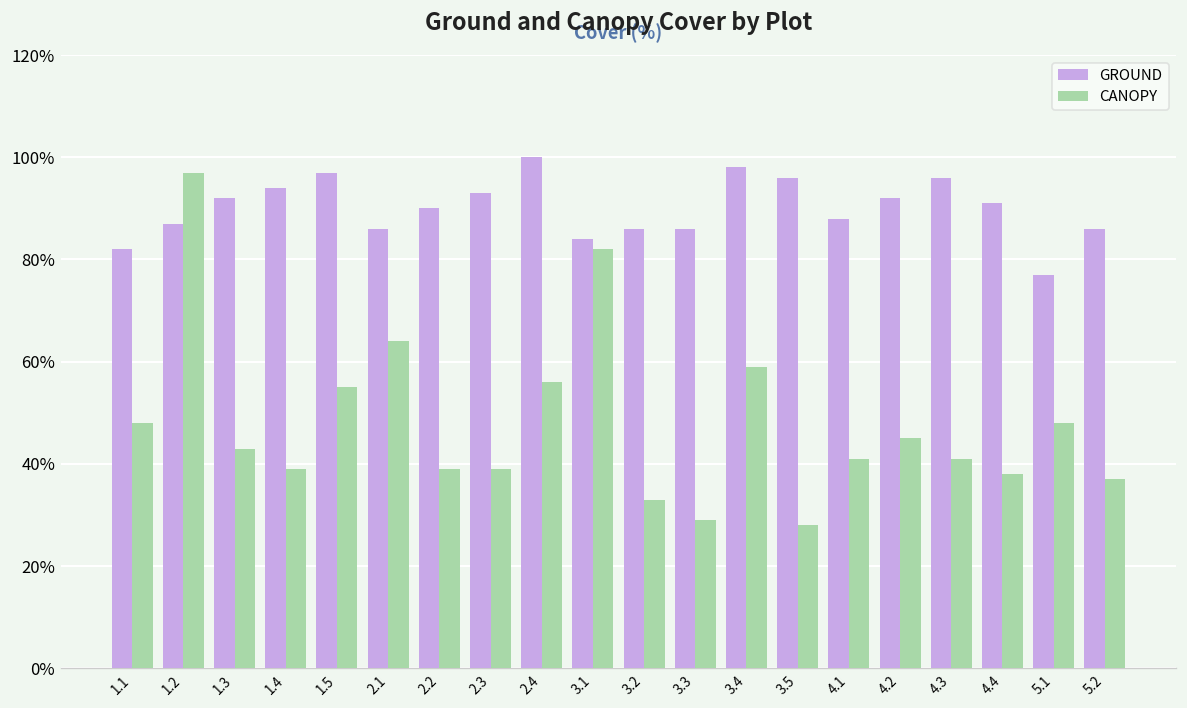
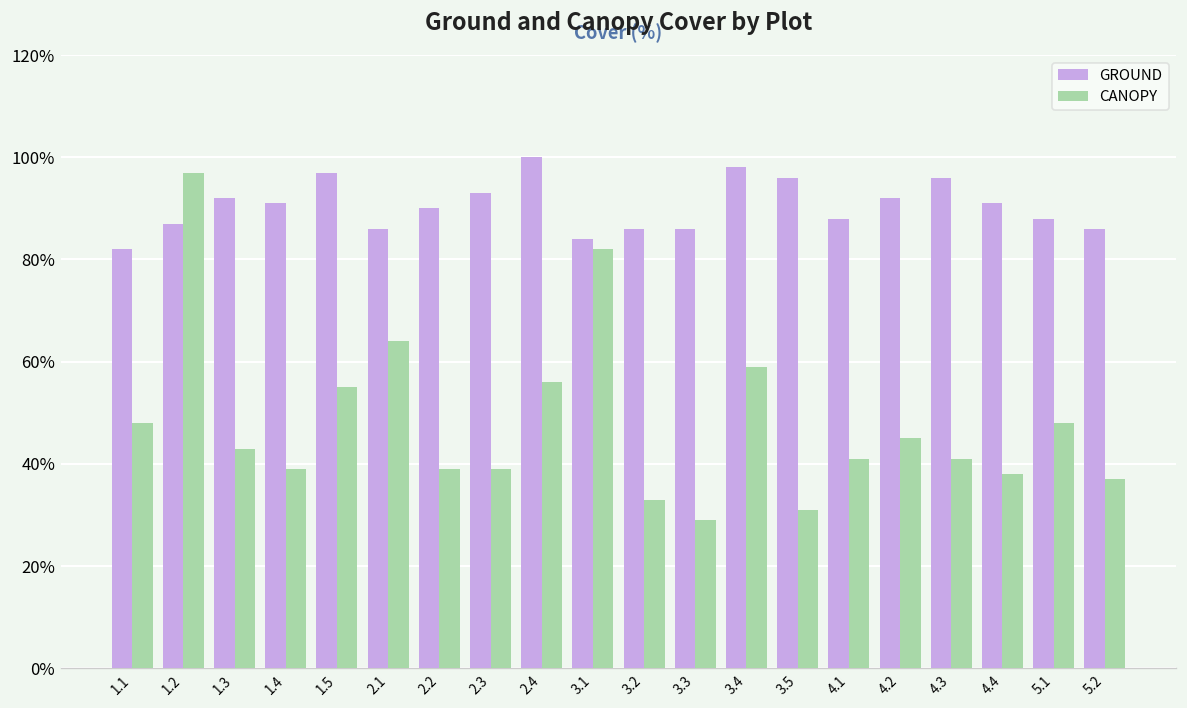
GROUND, 1.4: 94% -> 91%
CANOPY, 3.5: 28% -> 31%
GROUND, 5.1: 77% -> 88%
